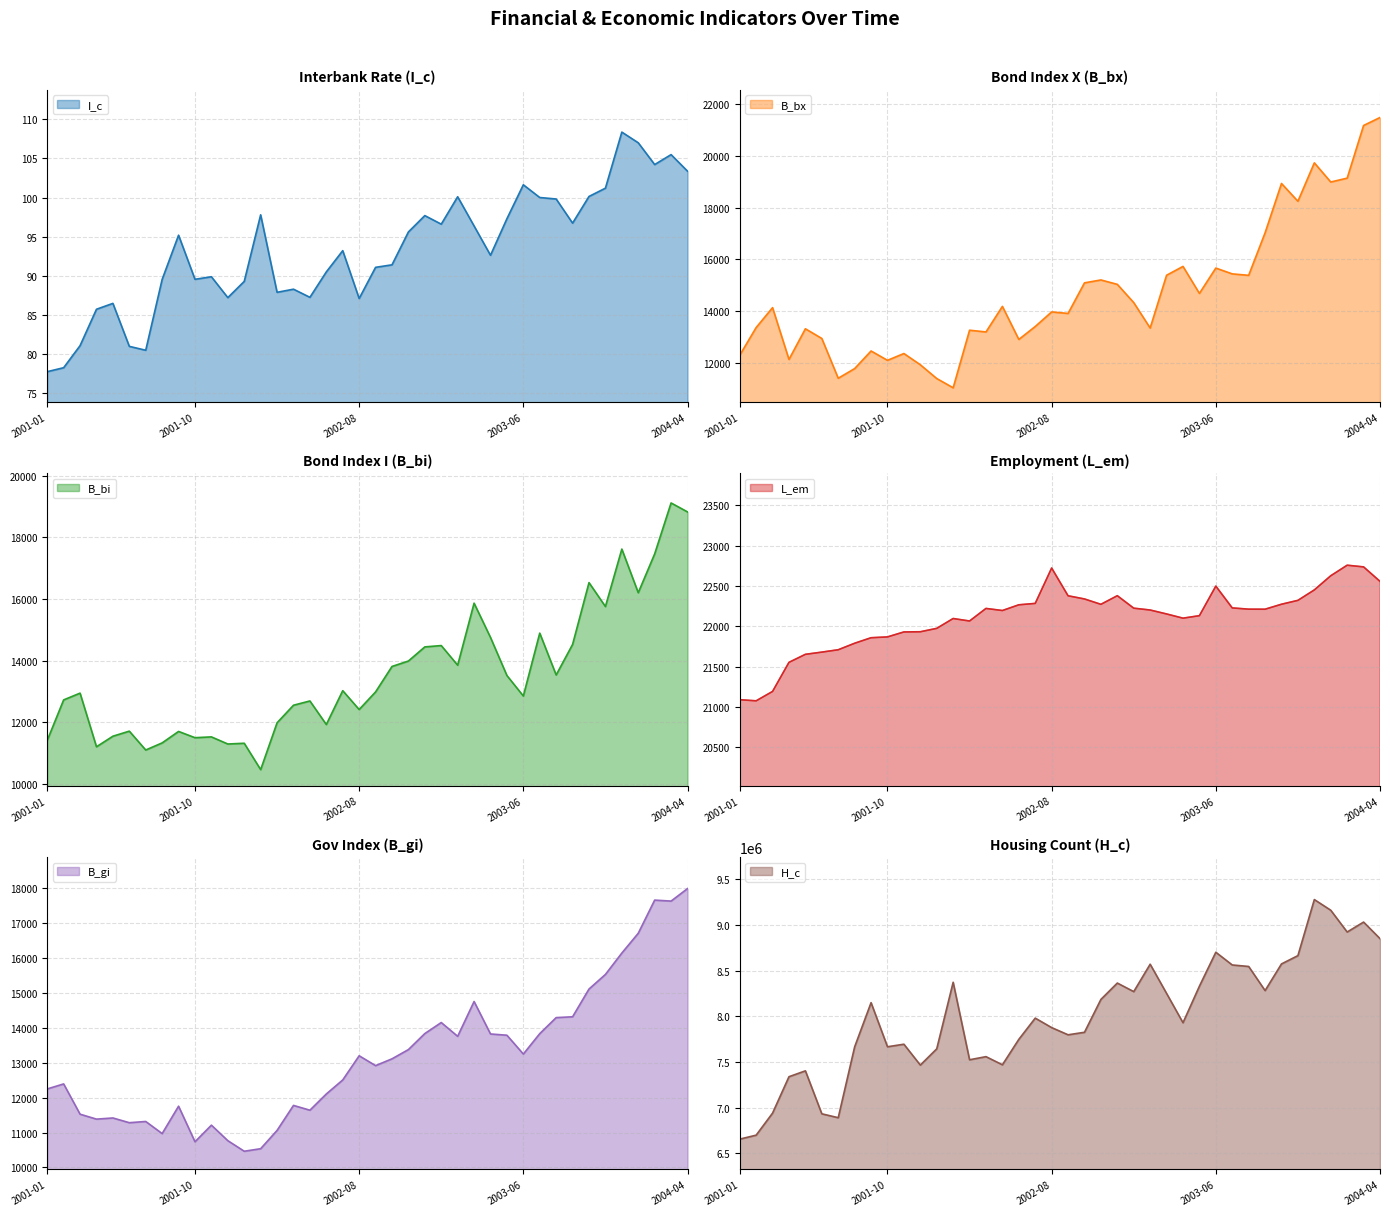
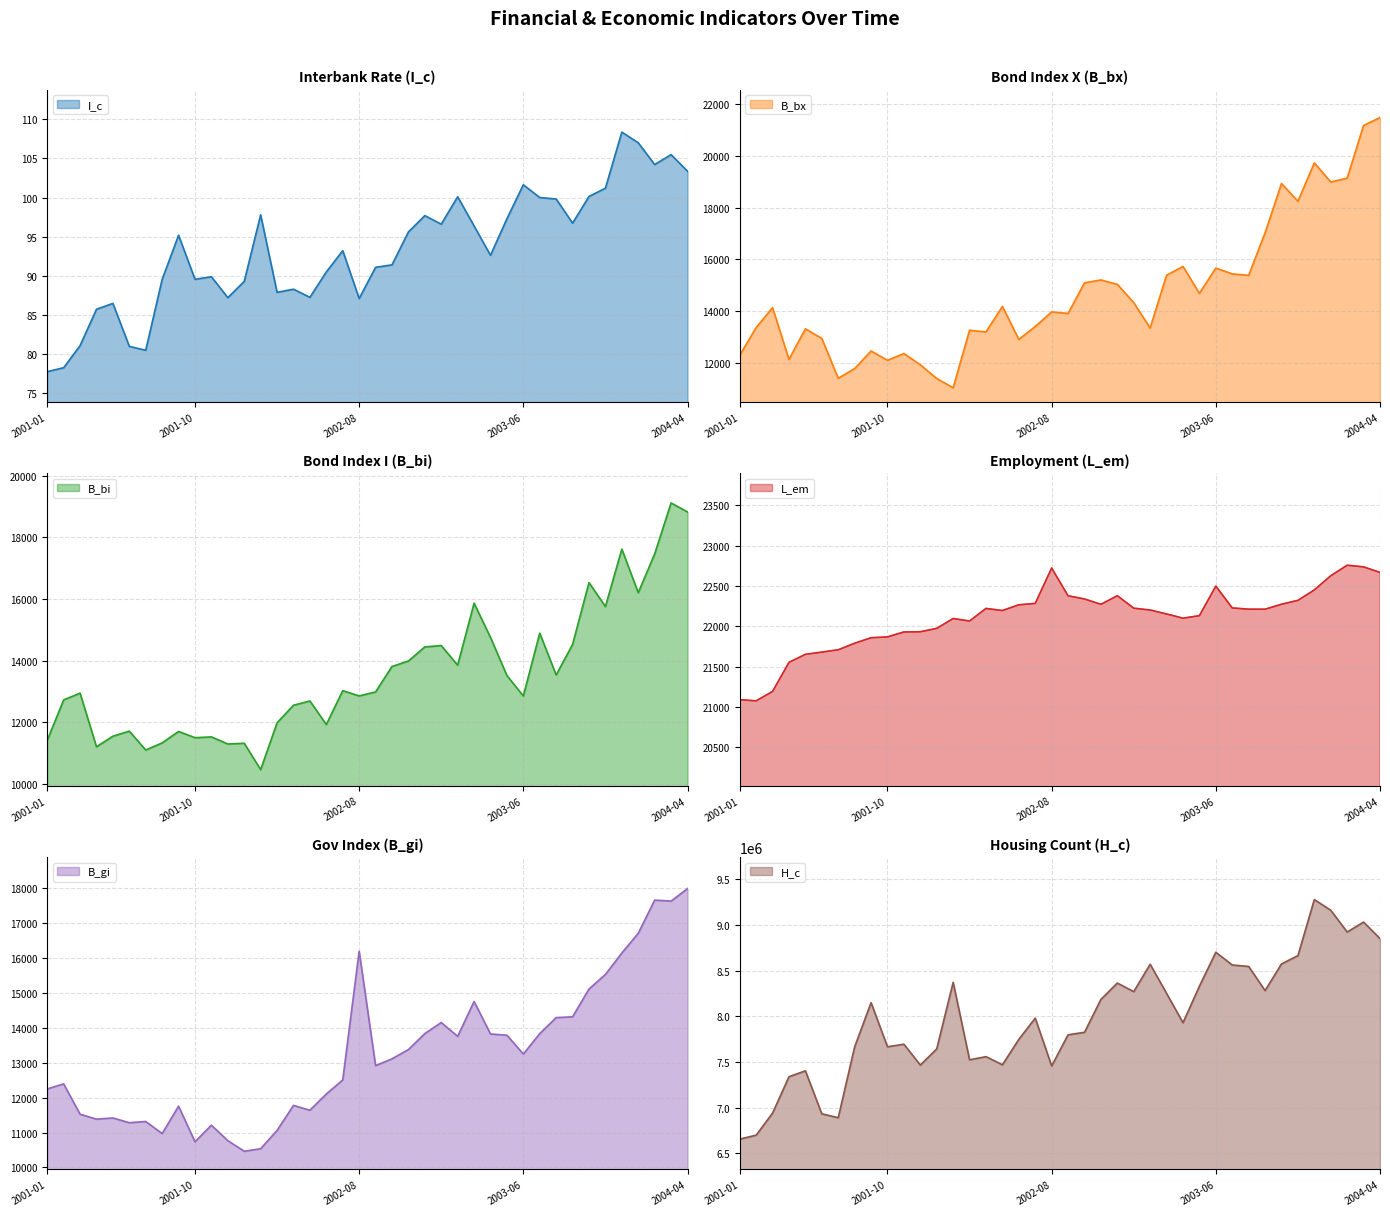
Bond Index I (B_bi), 2002-08: 12400 -> 12900
Employment (L_em), 2004-04: 22600 -> 22700
Gov Index (B_gi), 2002-08: 13200 -> 16200
Housing Count (H_c), 2002-08: 7900000 -> 7500000
